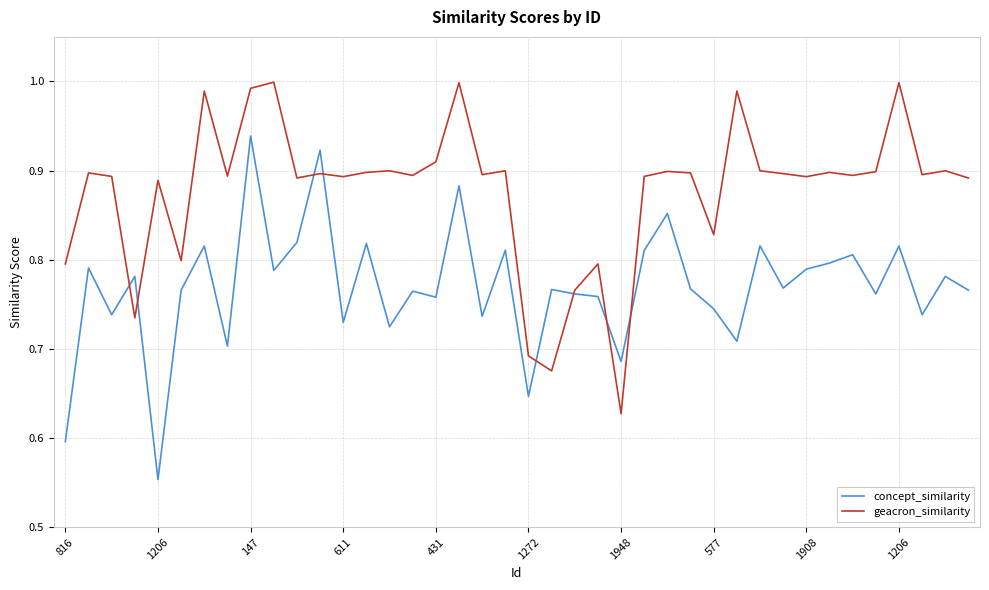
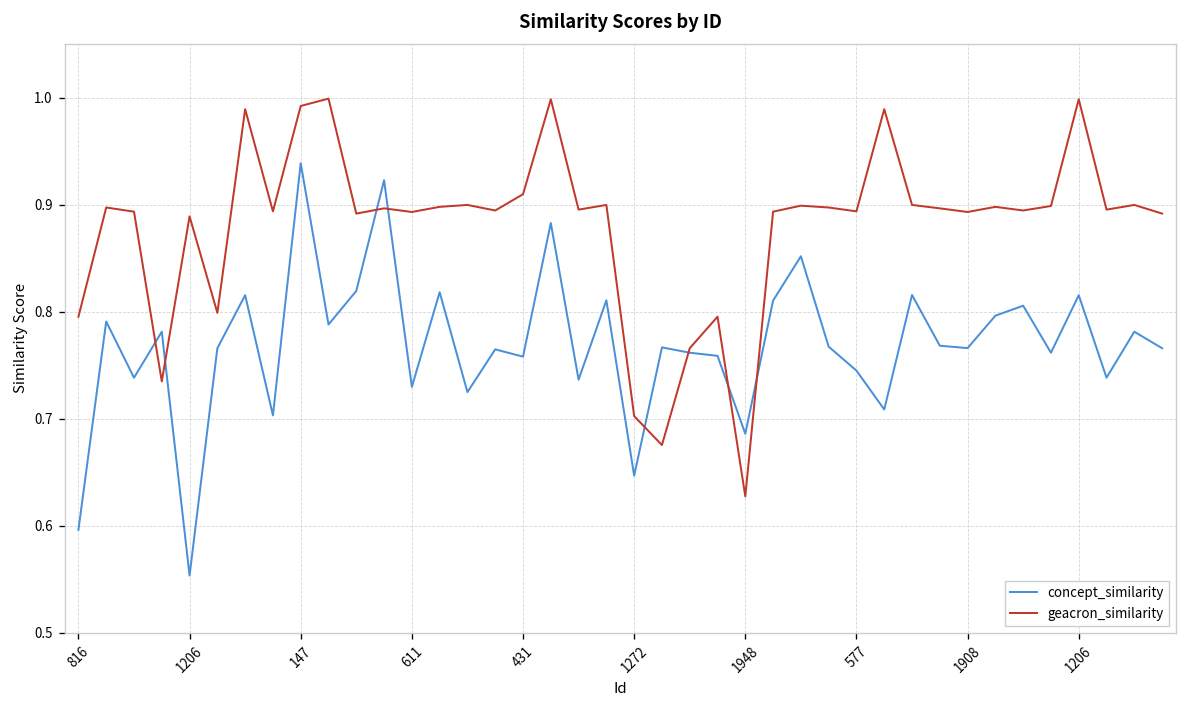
geacron_similarity, 1272: 0.69 -> 0.70
geacron_similarity, 577: 0.83 -> 0.89
concept_similarity, 1908: 0.79 -> 0.77
